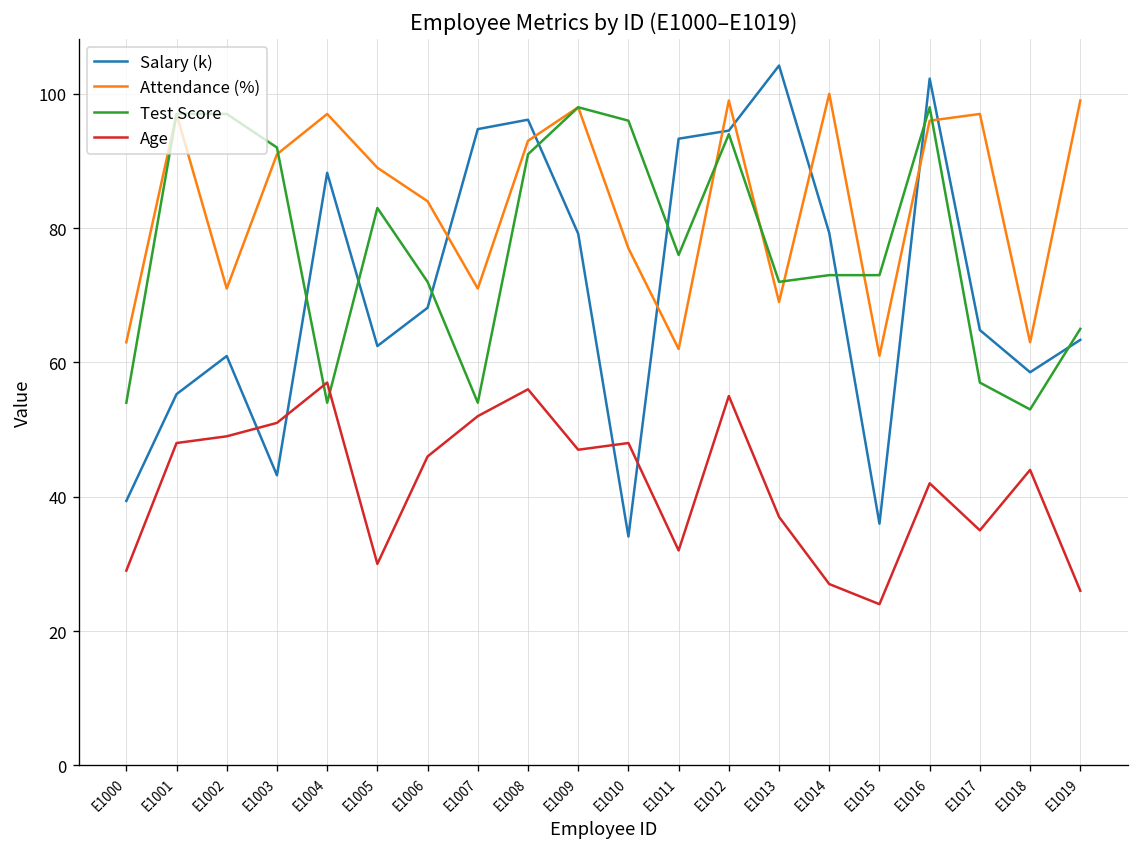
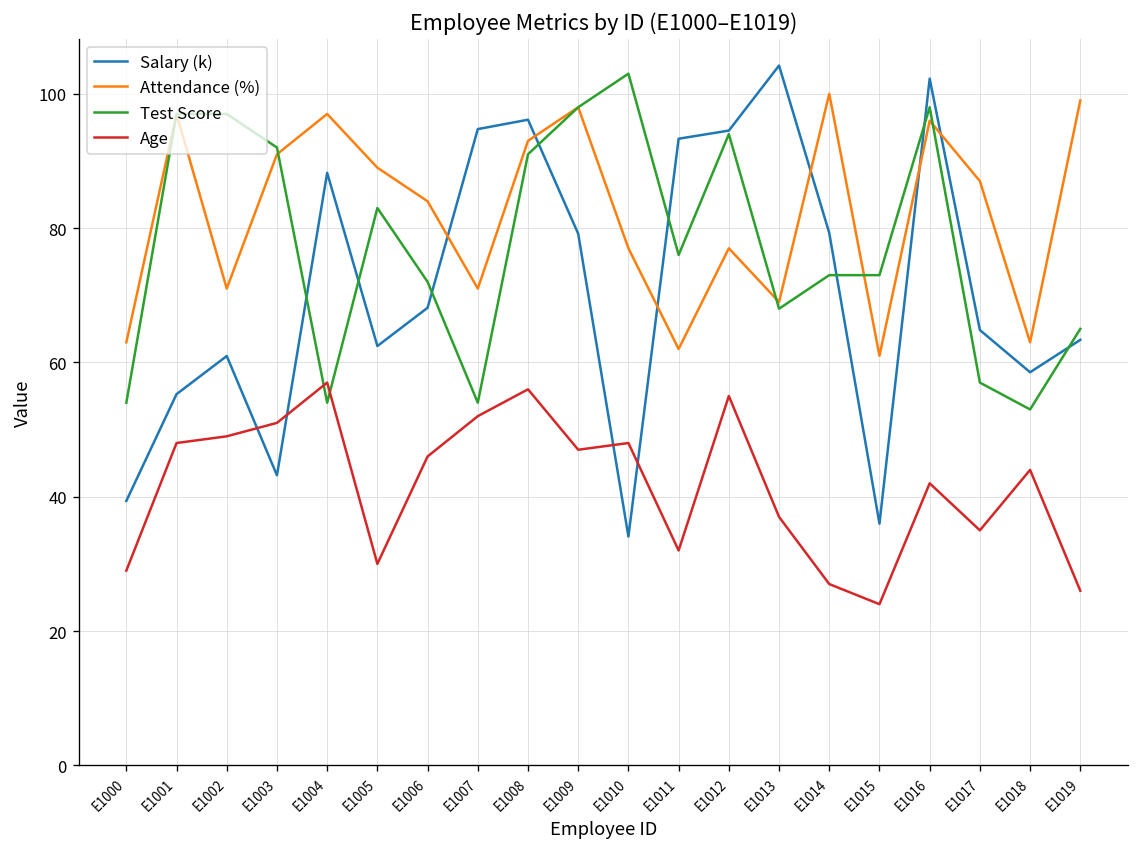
Test Score, E1010: 96 -> 103
Attendance (%), E1012: 99 -> 77
Test Score, E1013: 72 -> 68
Attendance (%), E1017: 97 -> 87
